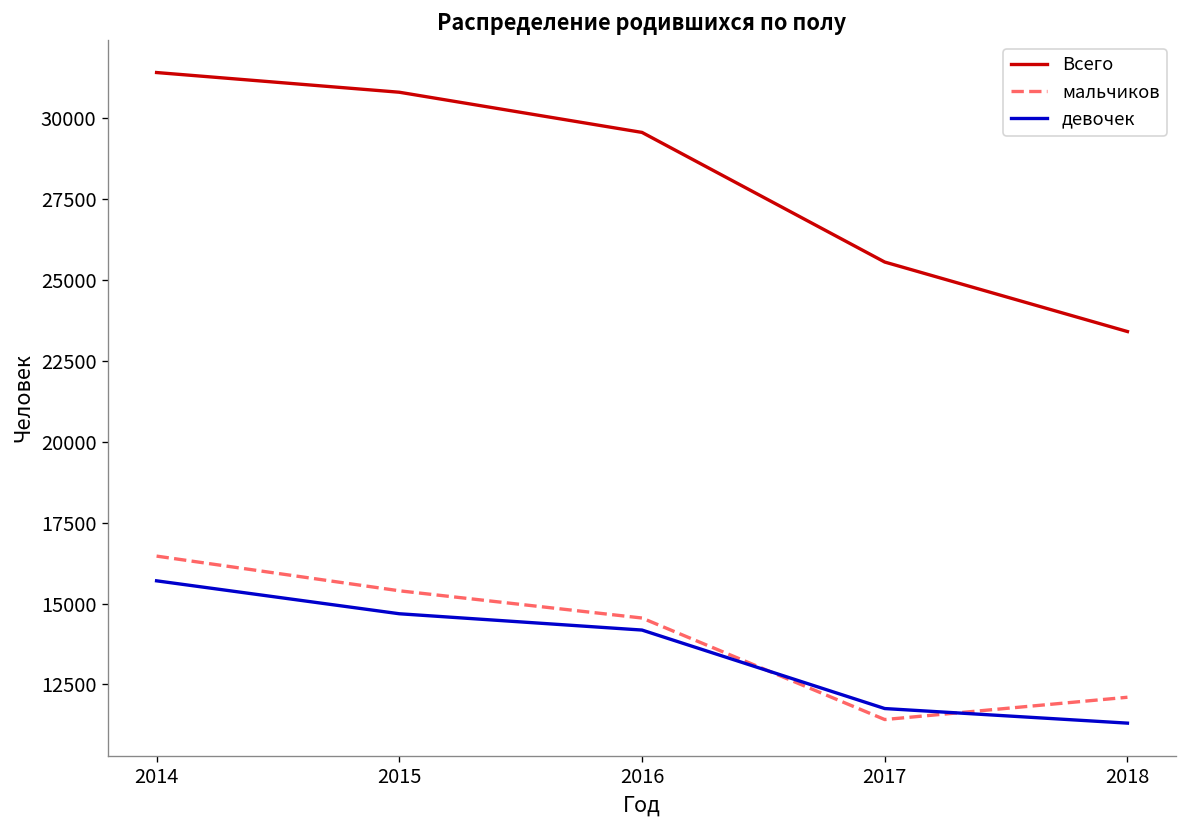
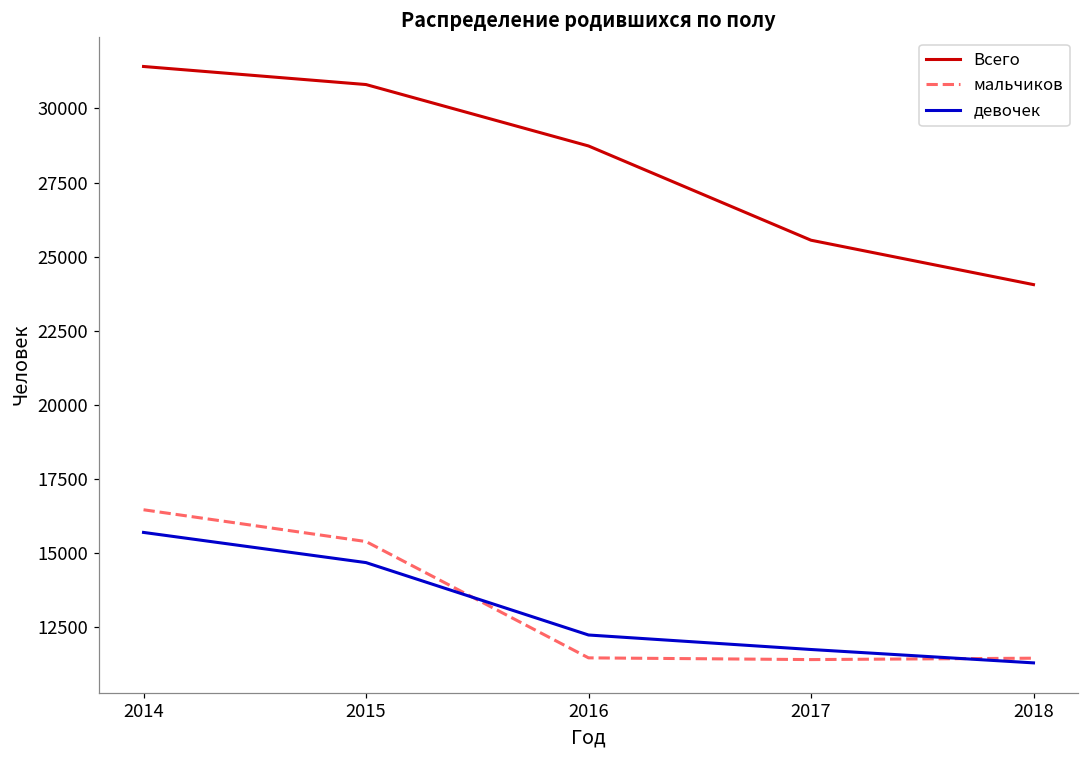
Всего, 2016: 29600 -> 28700
мальчиков, 2016: 14600 -> 11500
девочек, 2016: 14200 -> 12200
Всего, 2018: 23400 -> 24100
мальчиков, 2018: 12100 -> 11500
